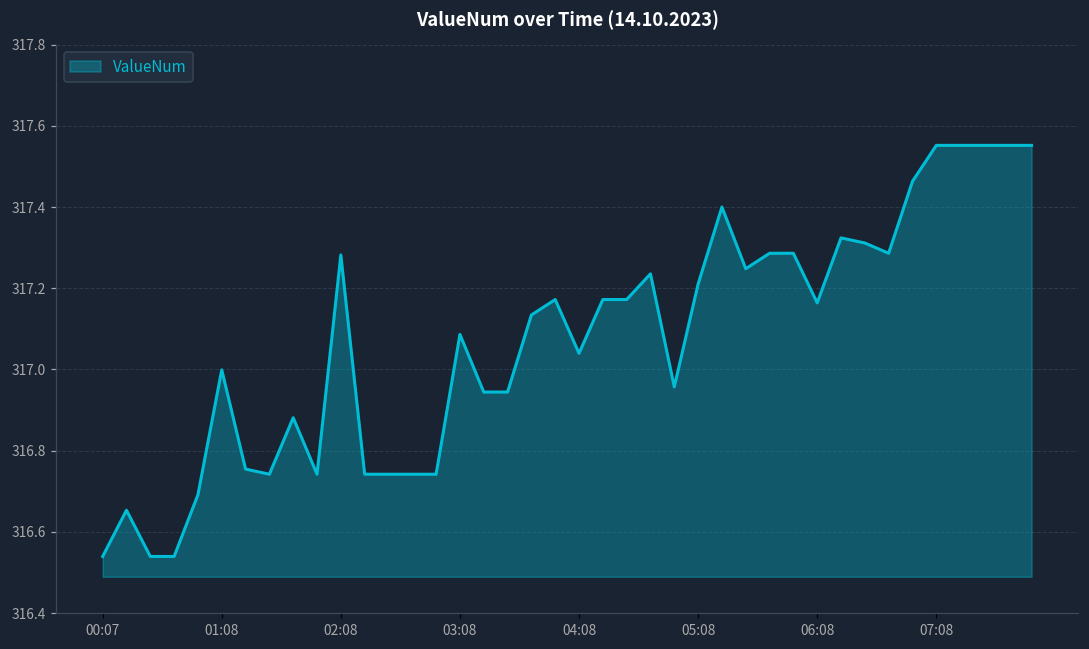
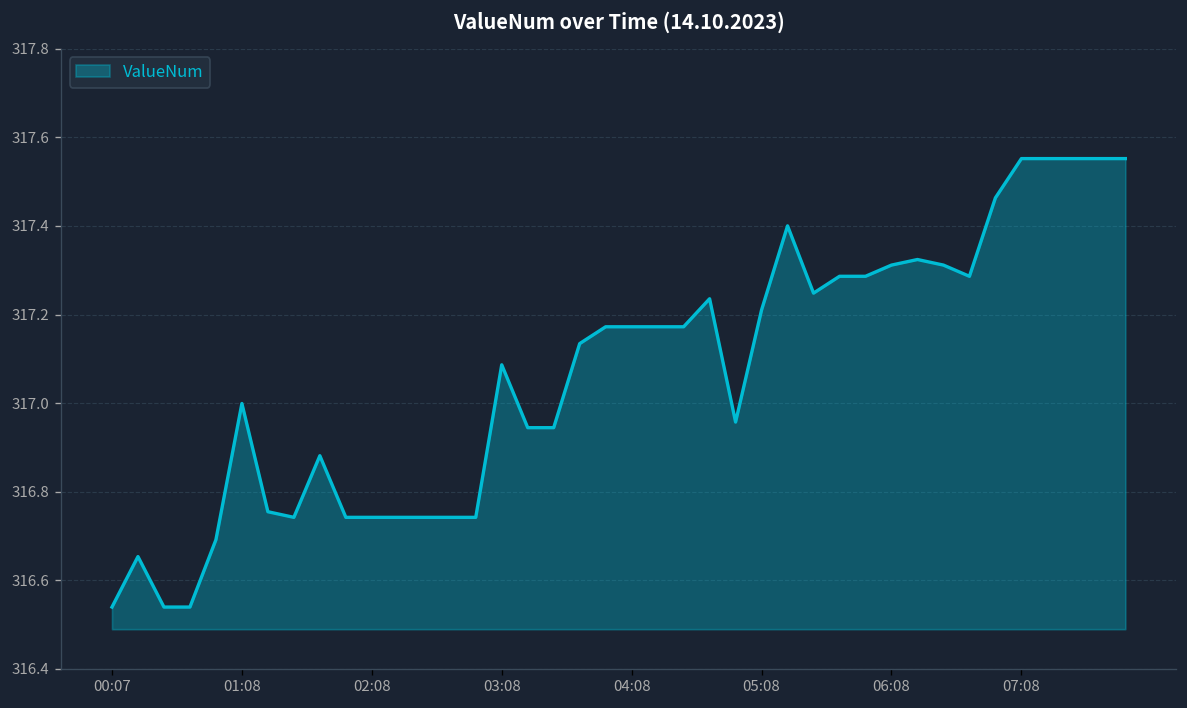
02:08: 317.28 -> 316.74
04:08: 317.04 -> 317.17
06:08: 317.16 -> 317.31
